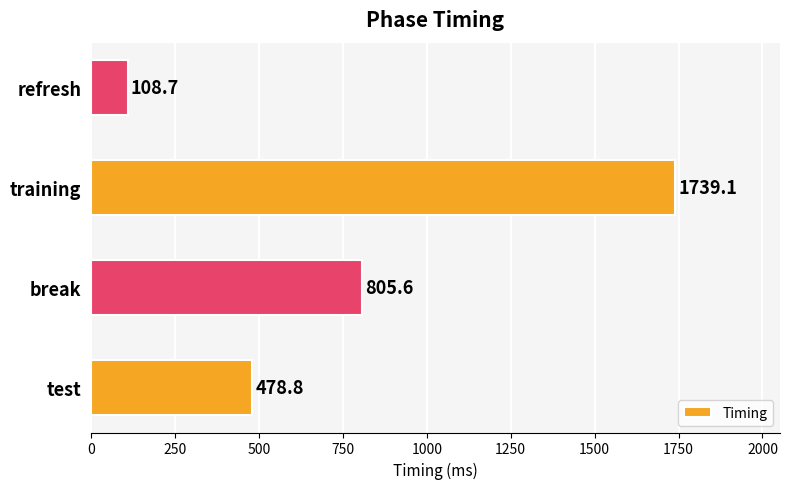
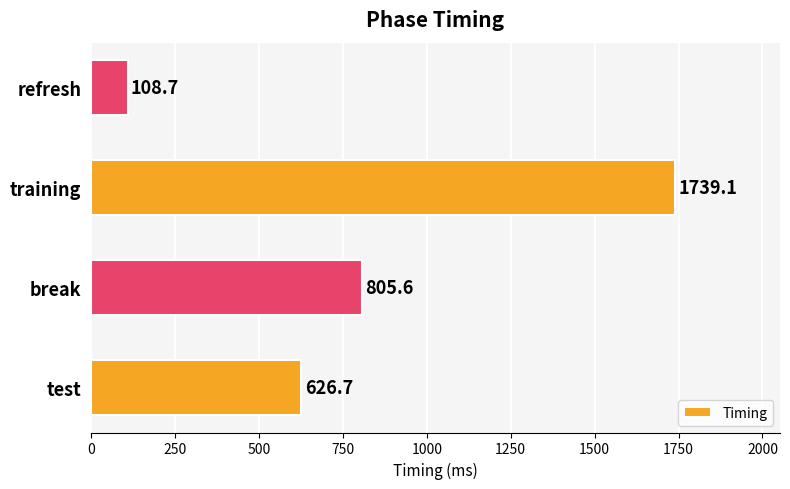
test: 478.8 -> 626.7
